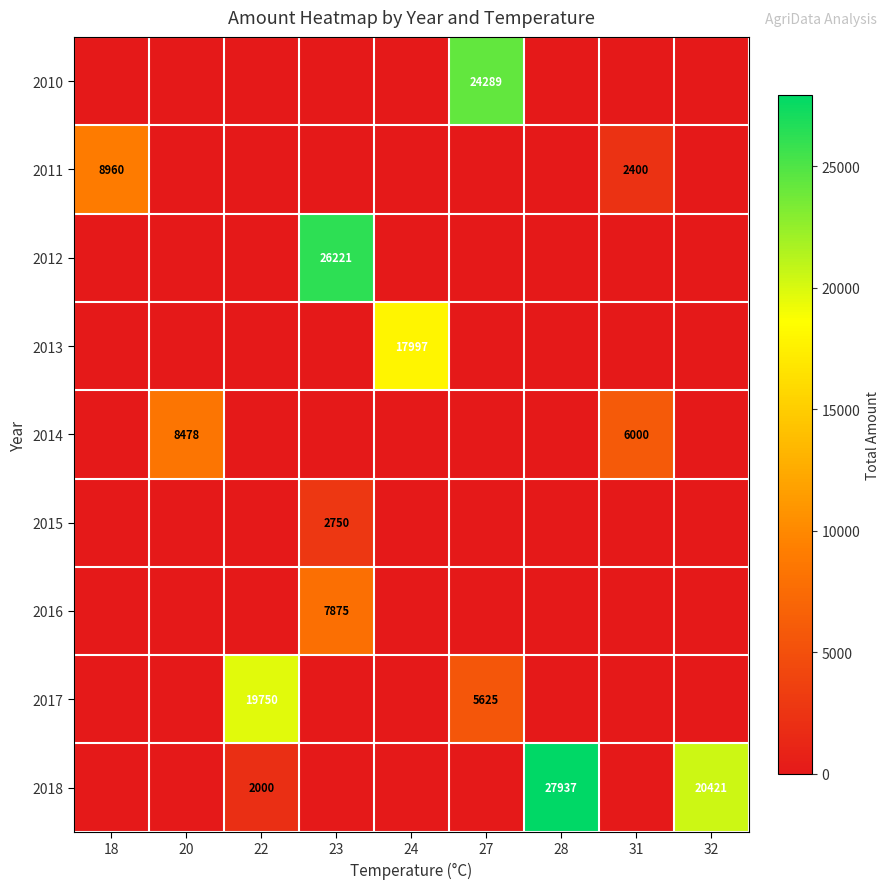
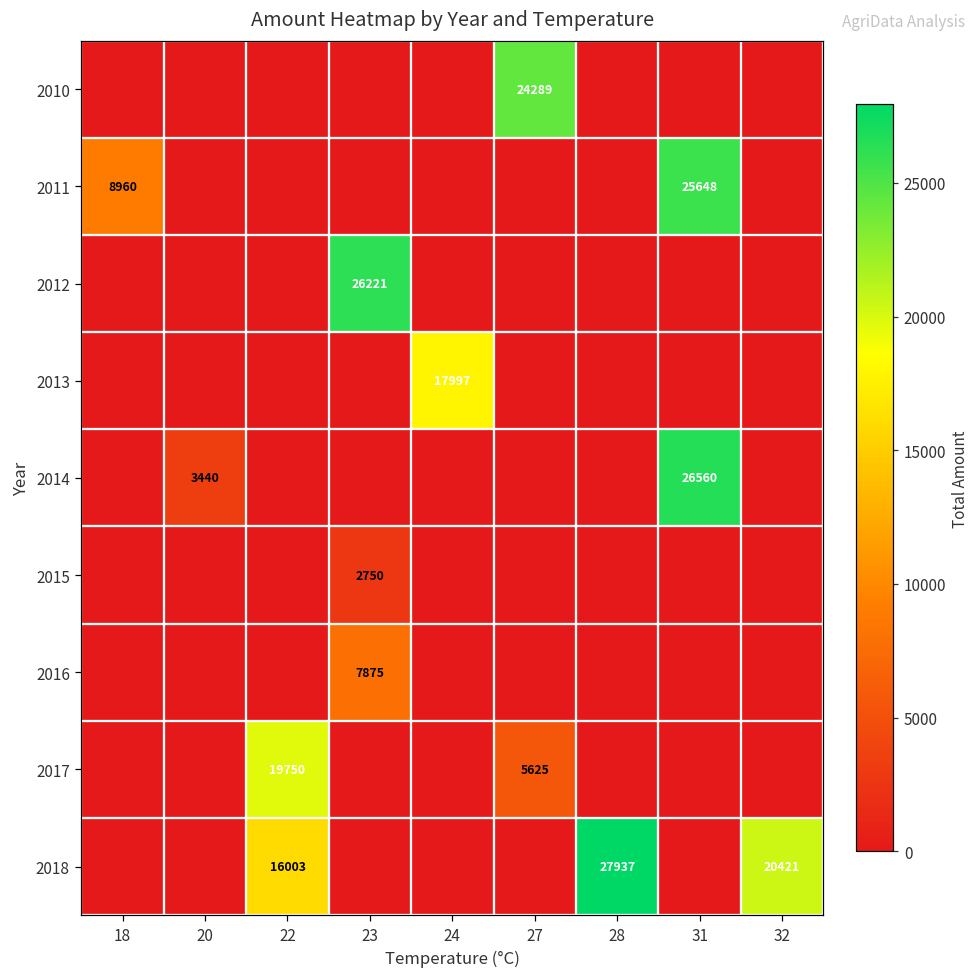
2011, 31: 2400 -> 25648
2014, 20: 8478 -> 3440
2014, 31: 6000 -> 26560
2018, 22: 2000 -> 16003
